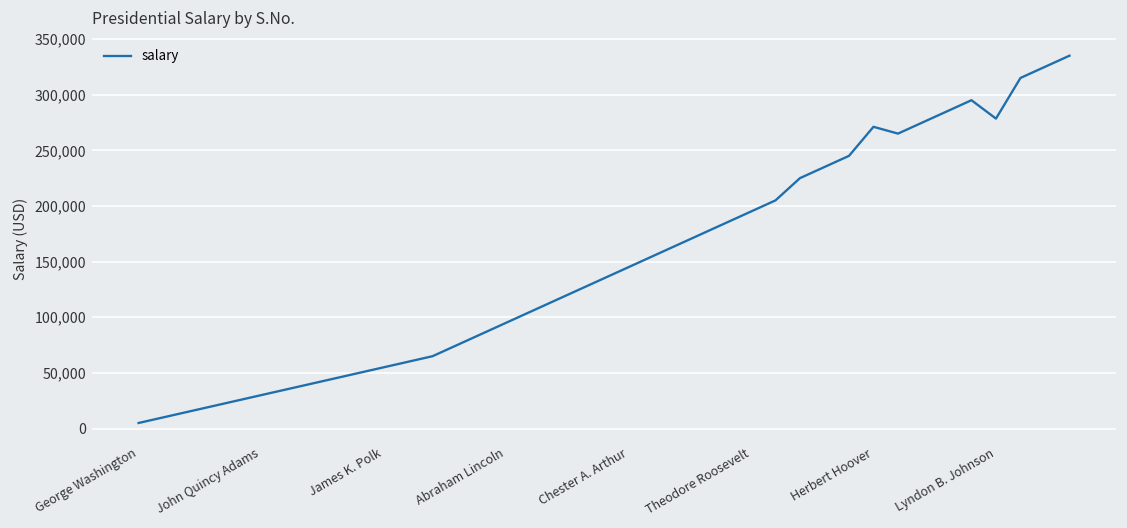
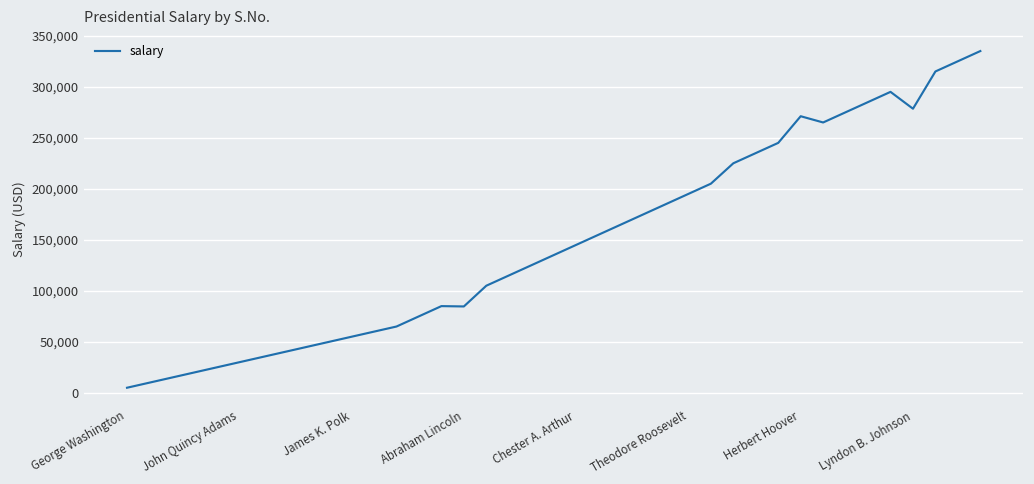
Abraham Lincoln: 100,000 -> 80,000
